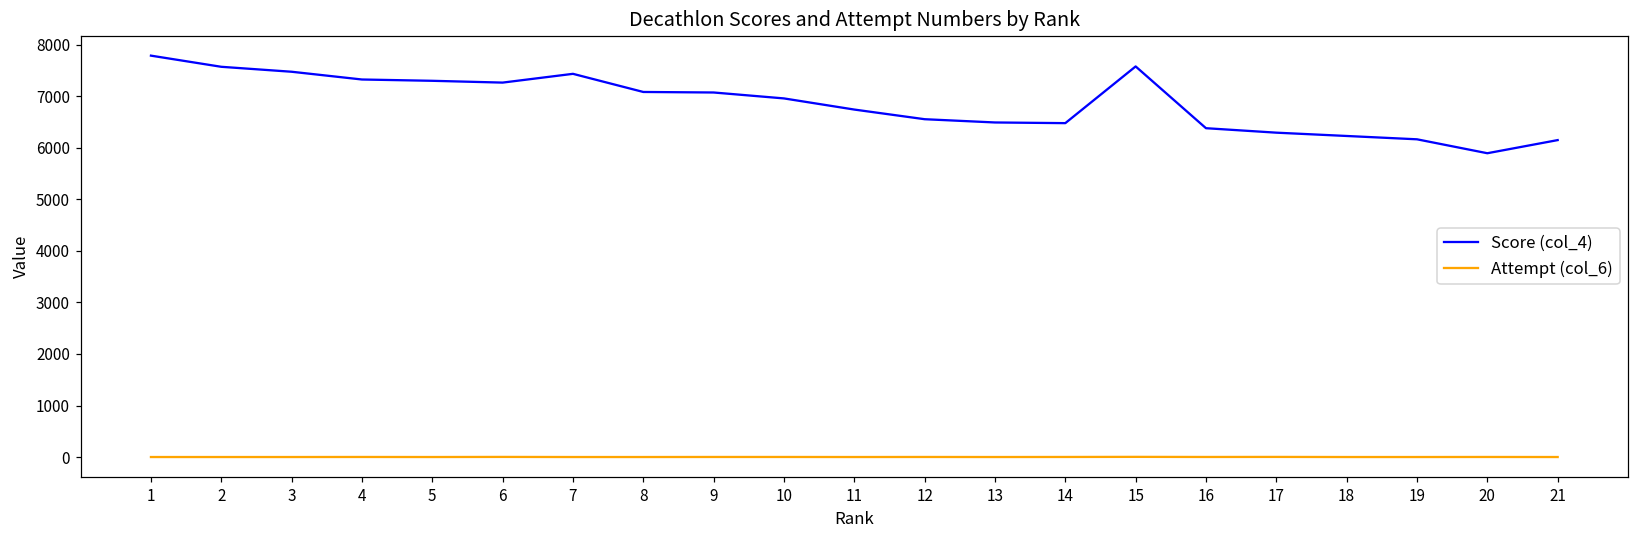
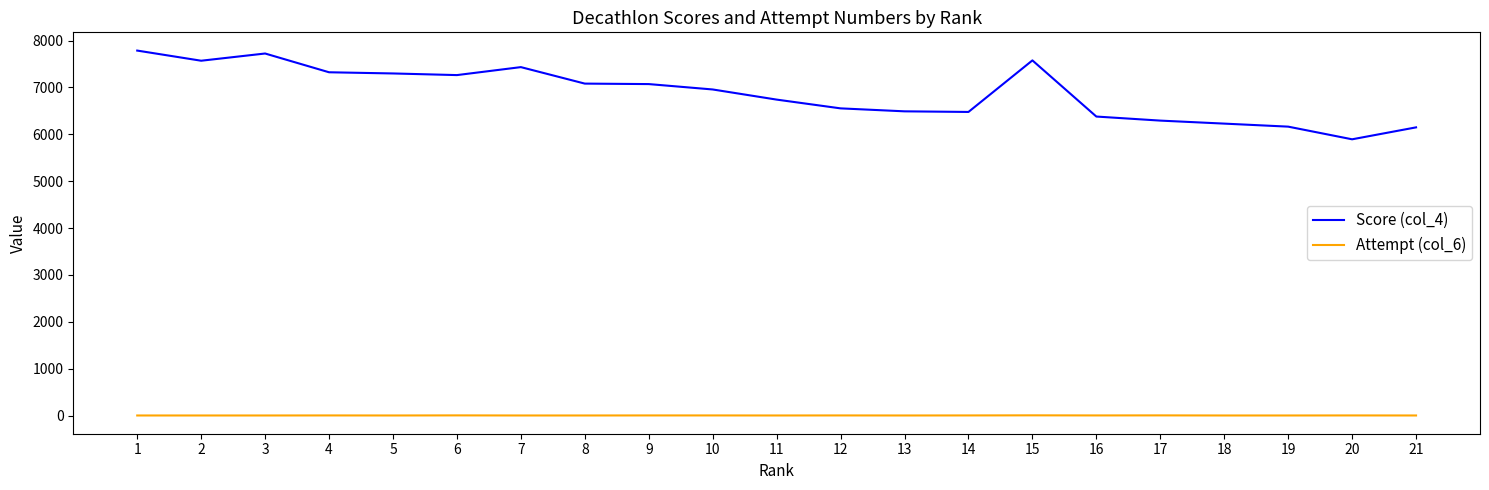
Score (col_4), 3: 7500 -> 7700
